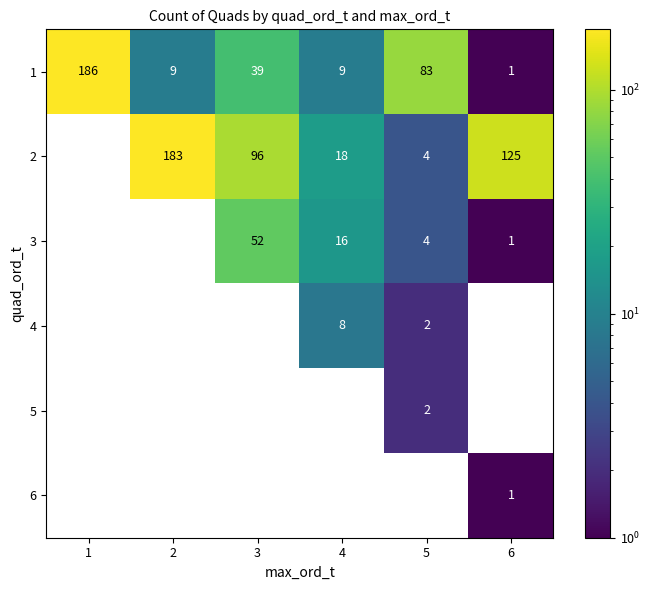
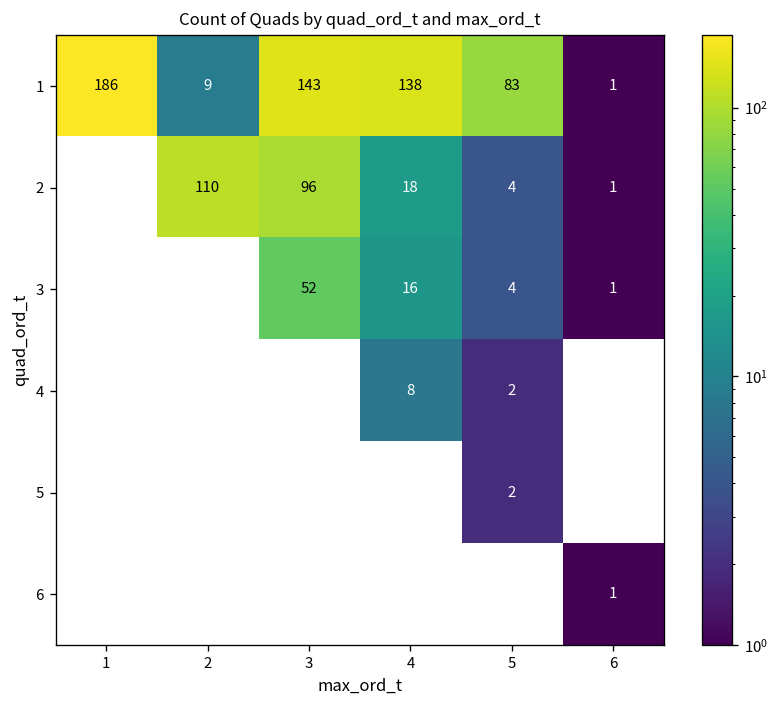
1, 3: 39 -> 143
1, 4: 9 -> 138
2, 2: 183 -> 110
2, 6: 125 -> 1
